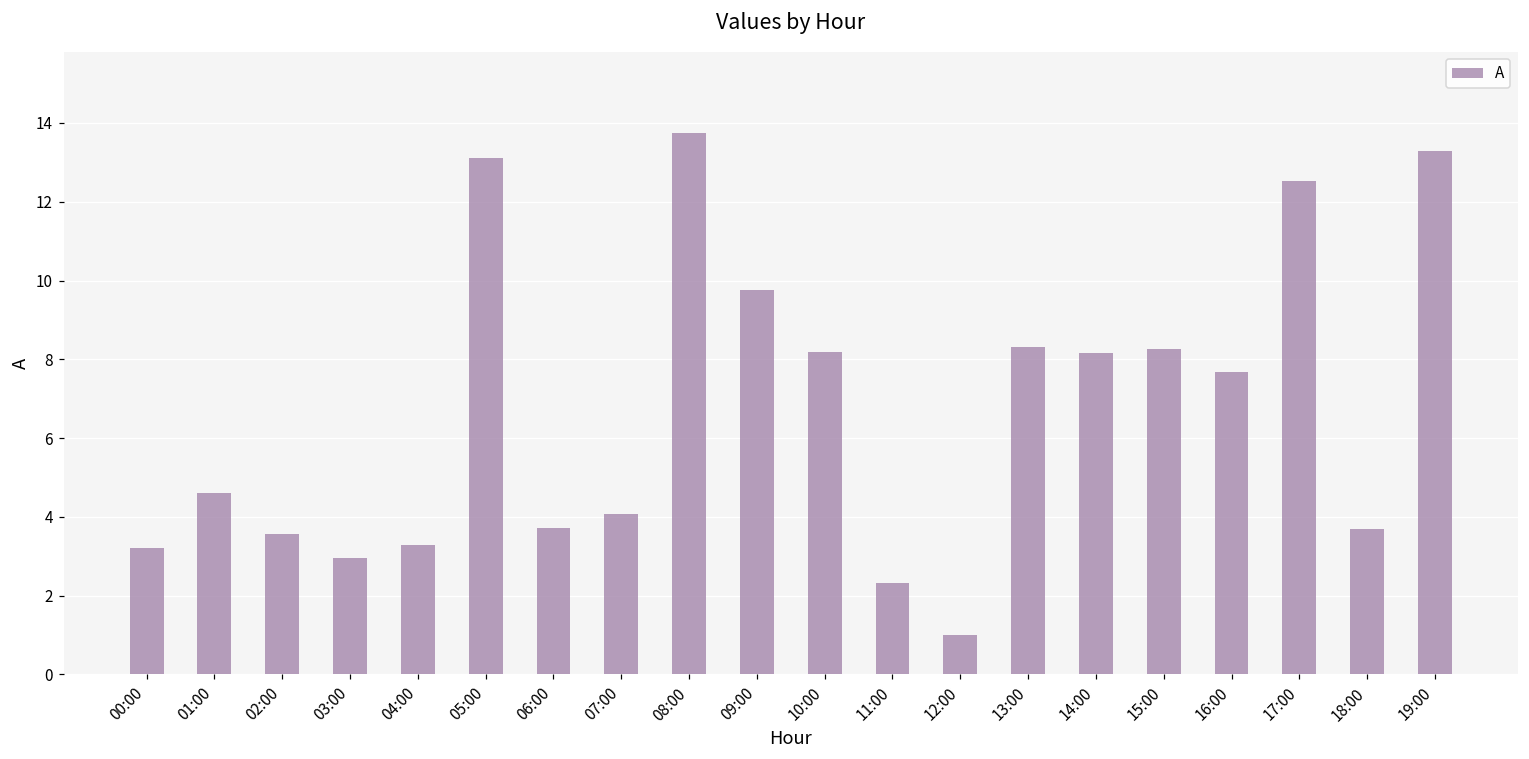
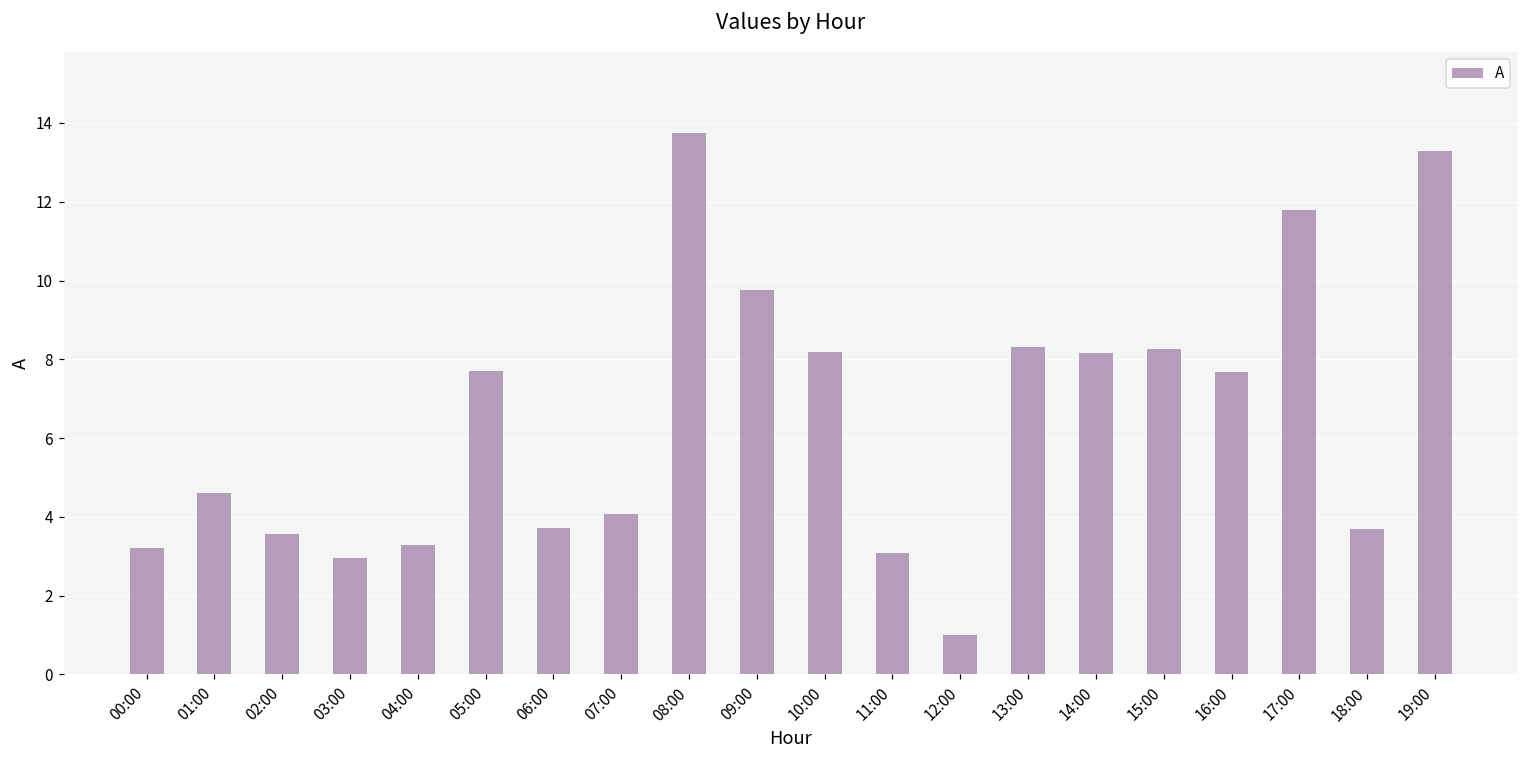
05:00: 13.1 -> 7.7
11:00: 2.3 -> 3.1
17:00: 12.5 -> 11.8
